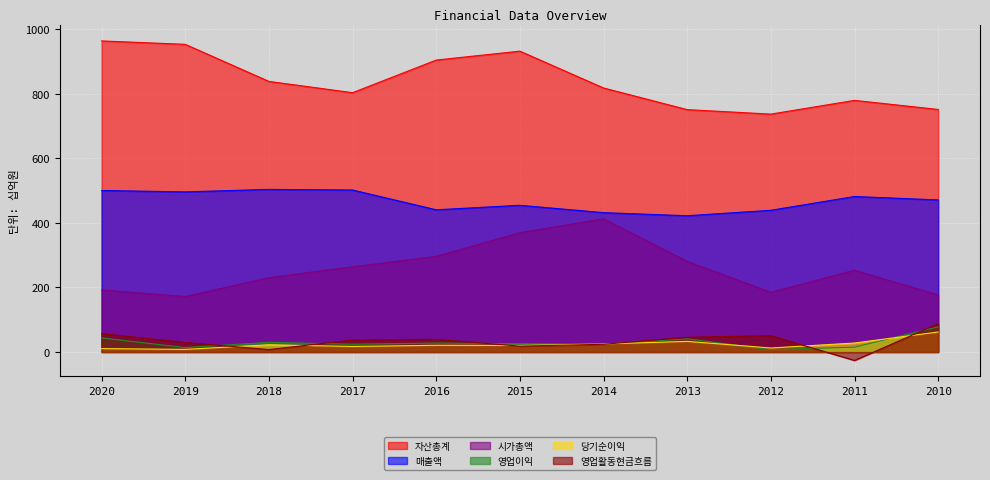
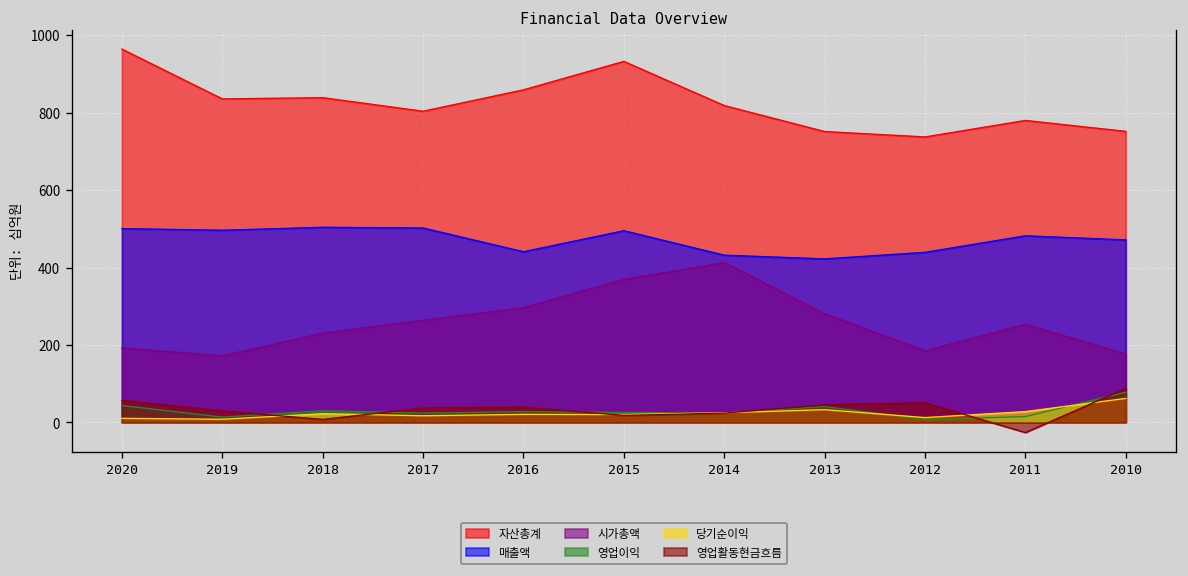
자산총계, 2019: 950 -> 840
자산총계, 2016: 900 -> 860
매출액, 2015: 450 -> 500
